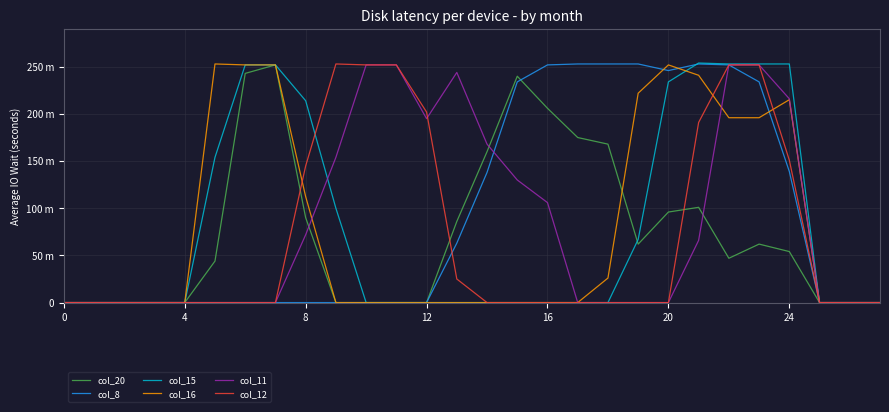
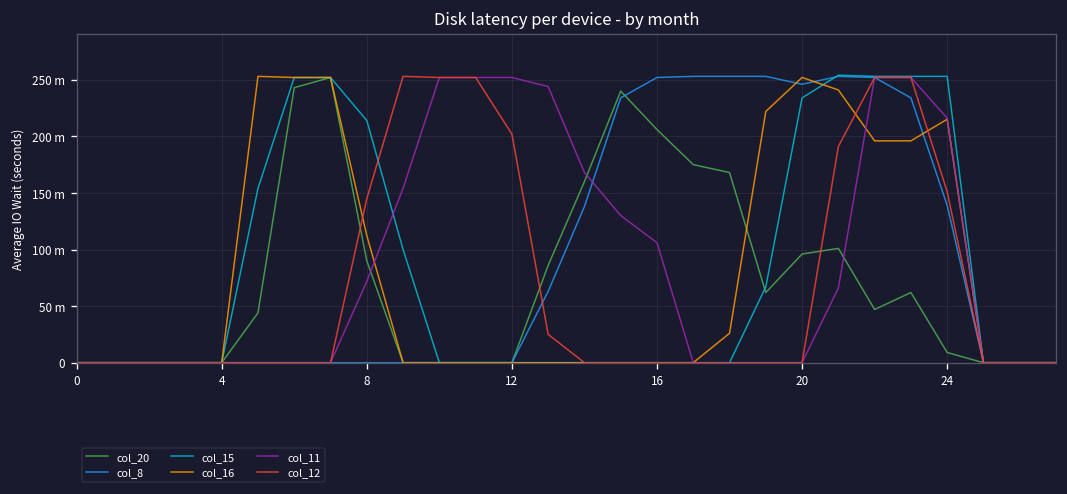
col_11, 12: 200 m -> 250 m
col_20, 24: 50 m -> 10 m
